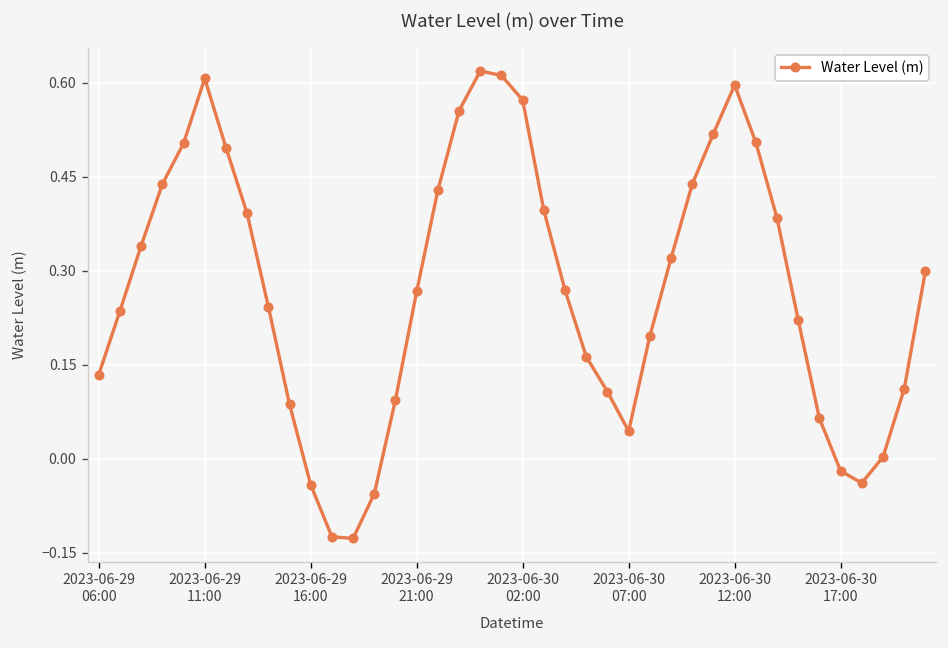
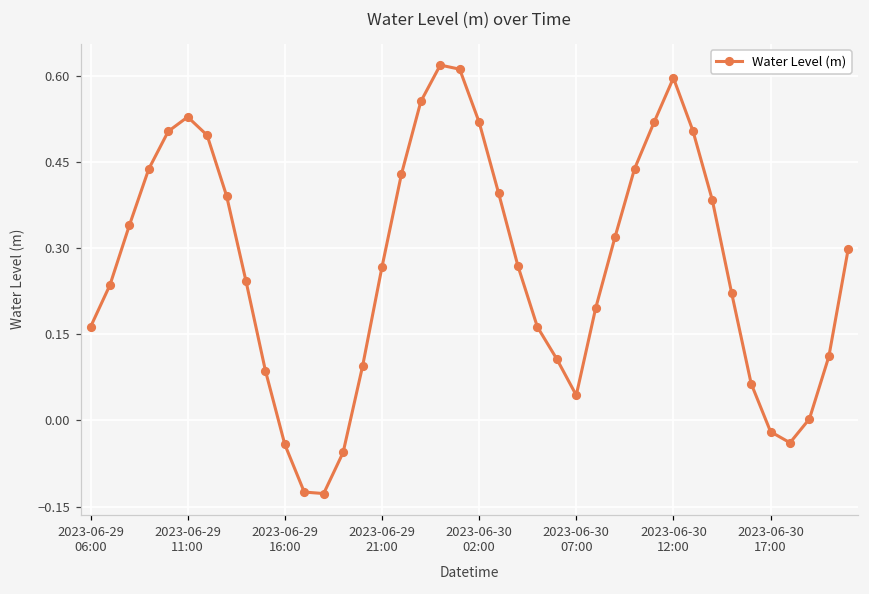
2023-06-29 06:00: 0.13 -> 0.16
2023-06-29 11:00: 0.61 -> 0.53
2023-06-30 02:00: 0.57 -> 0.52
